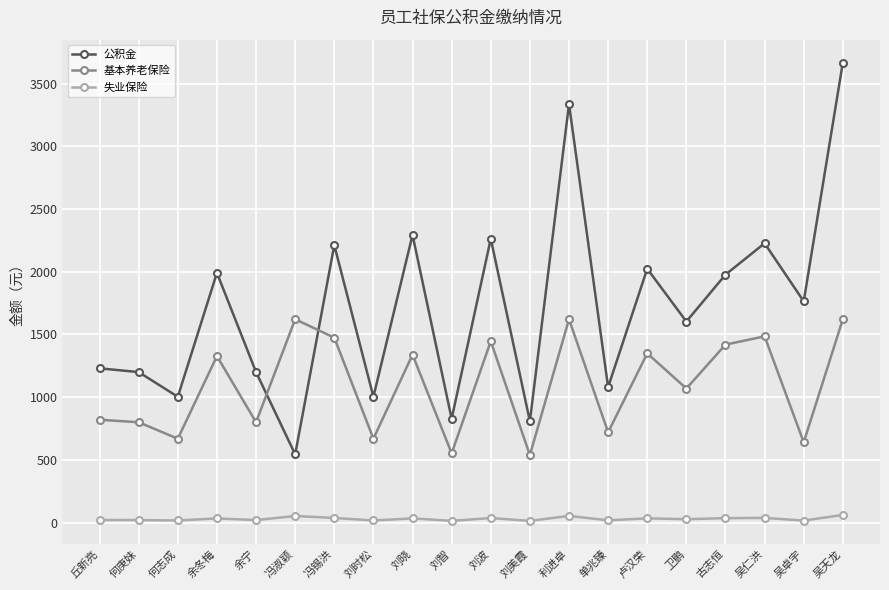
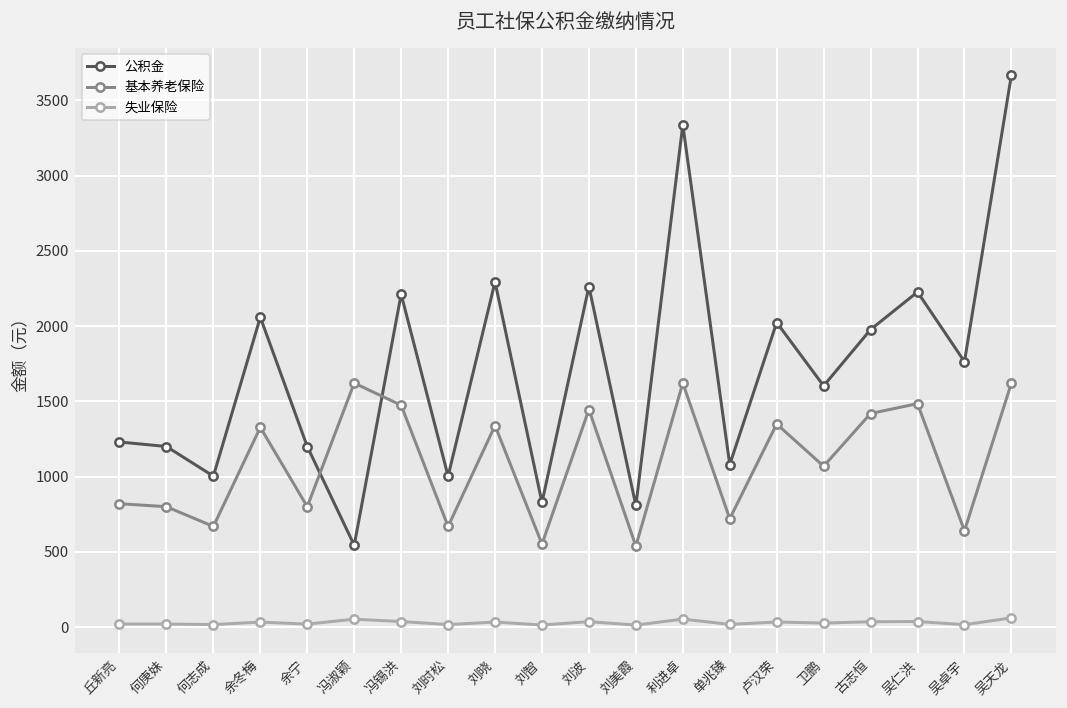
公积金, 余冬梅: 1990 -> 2060
